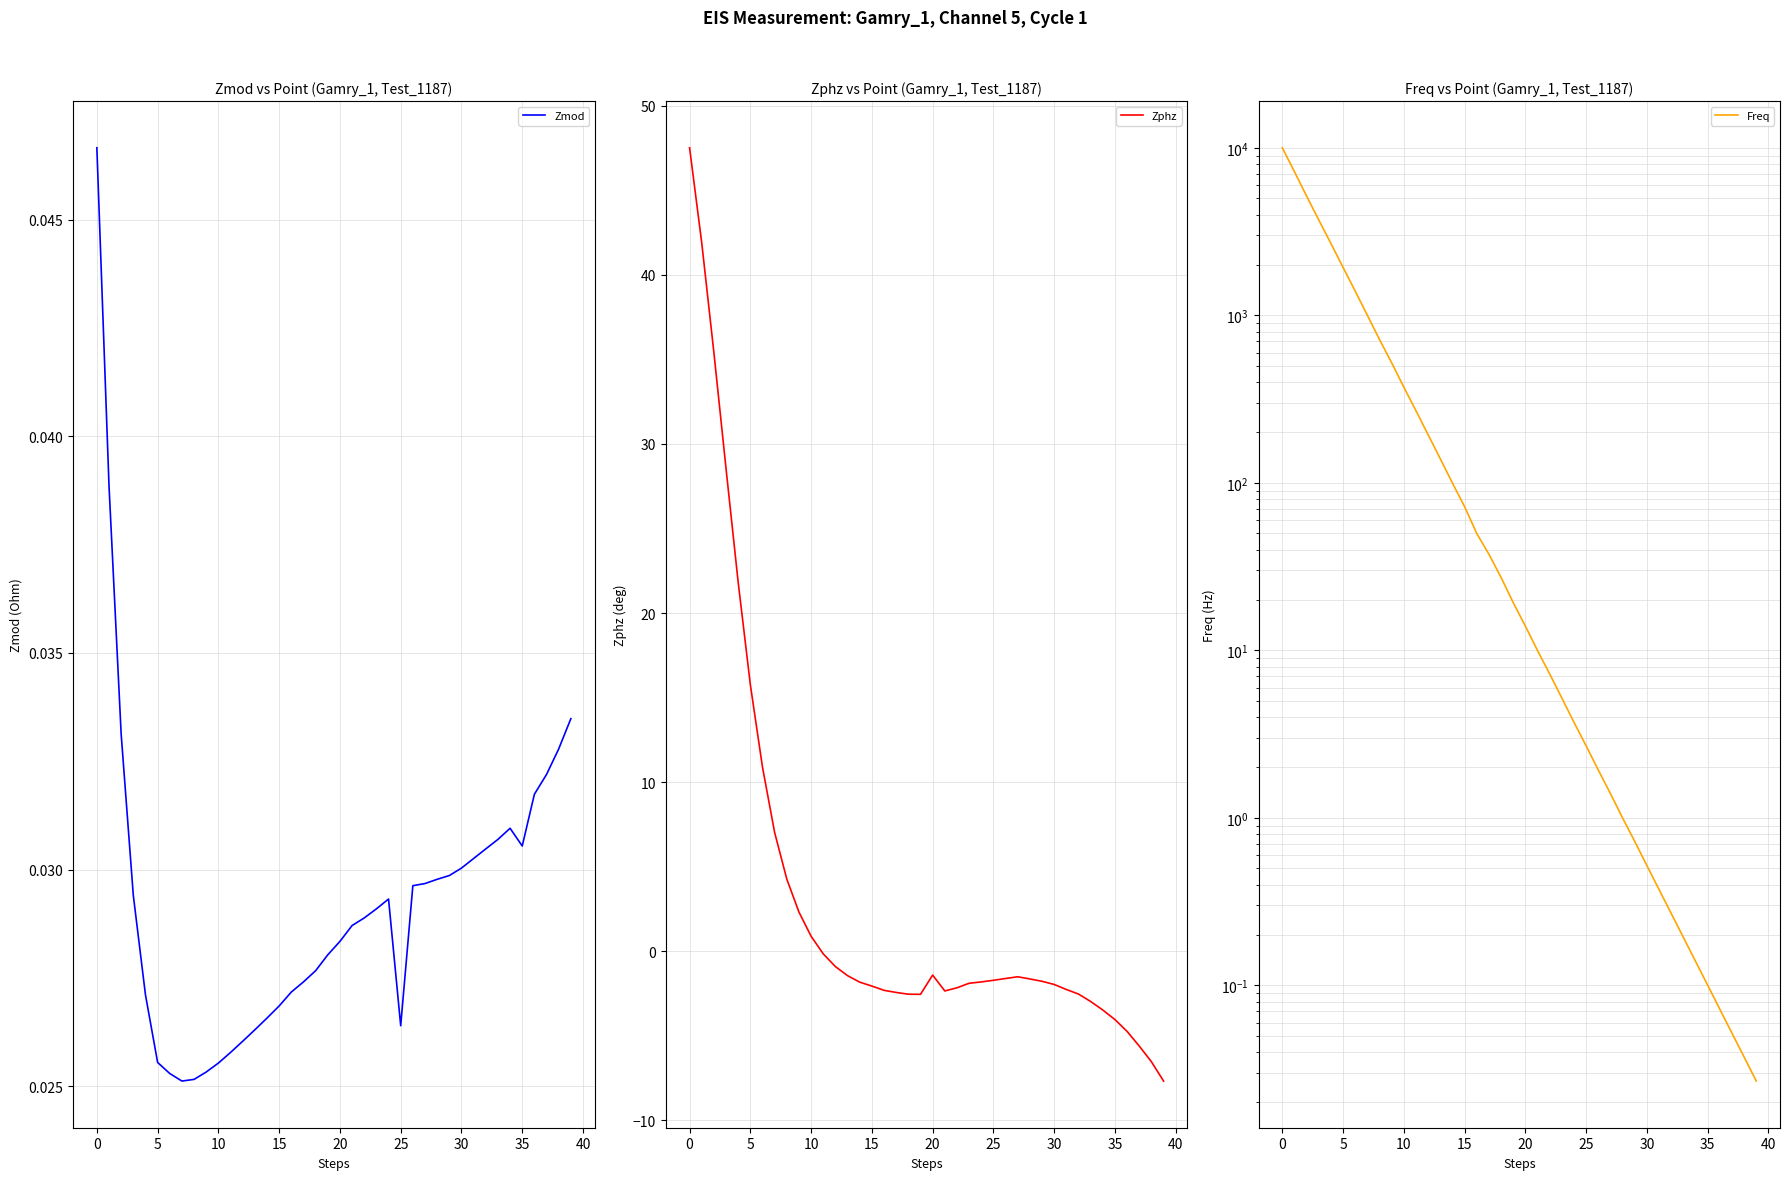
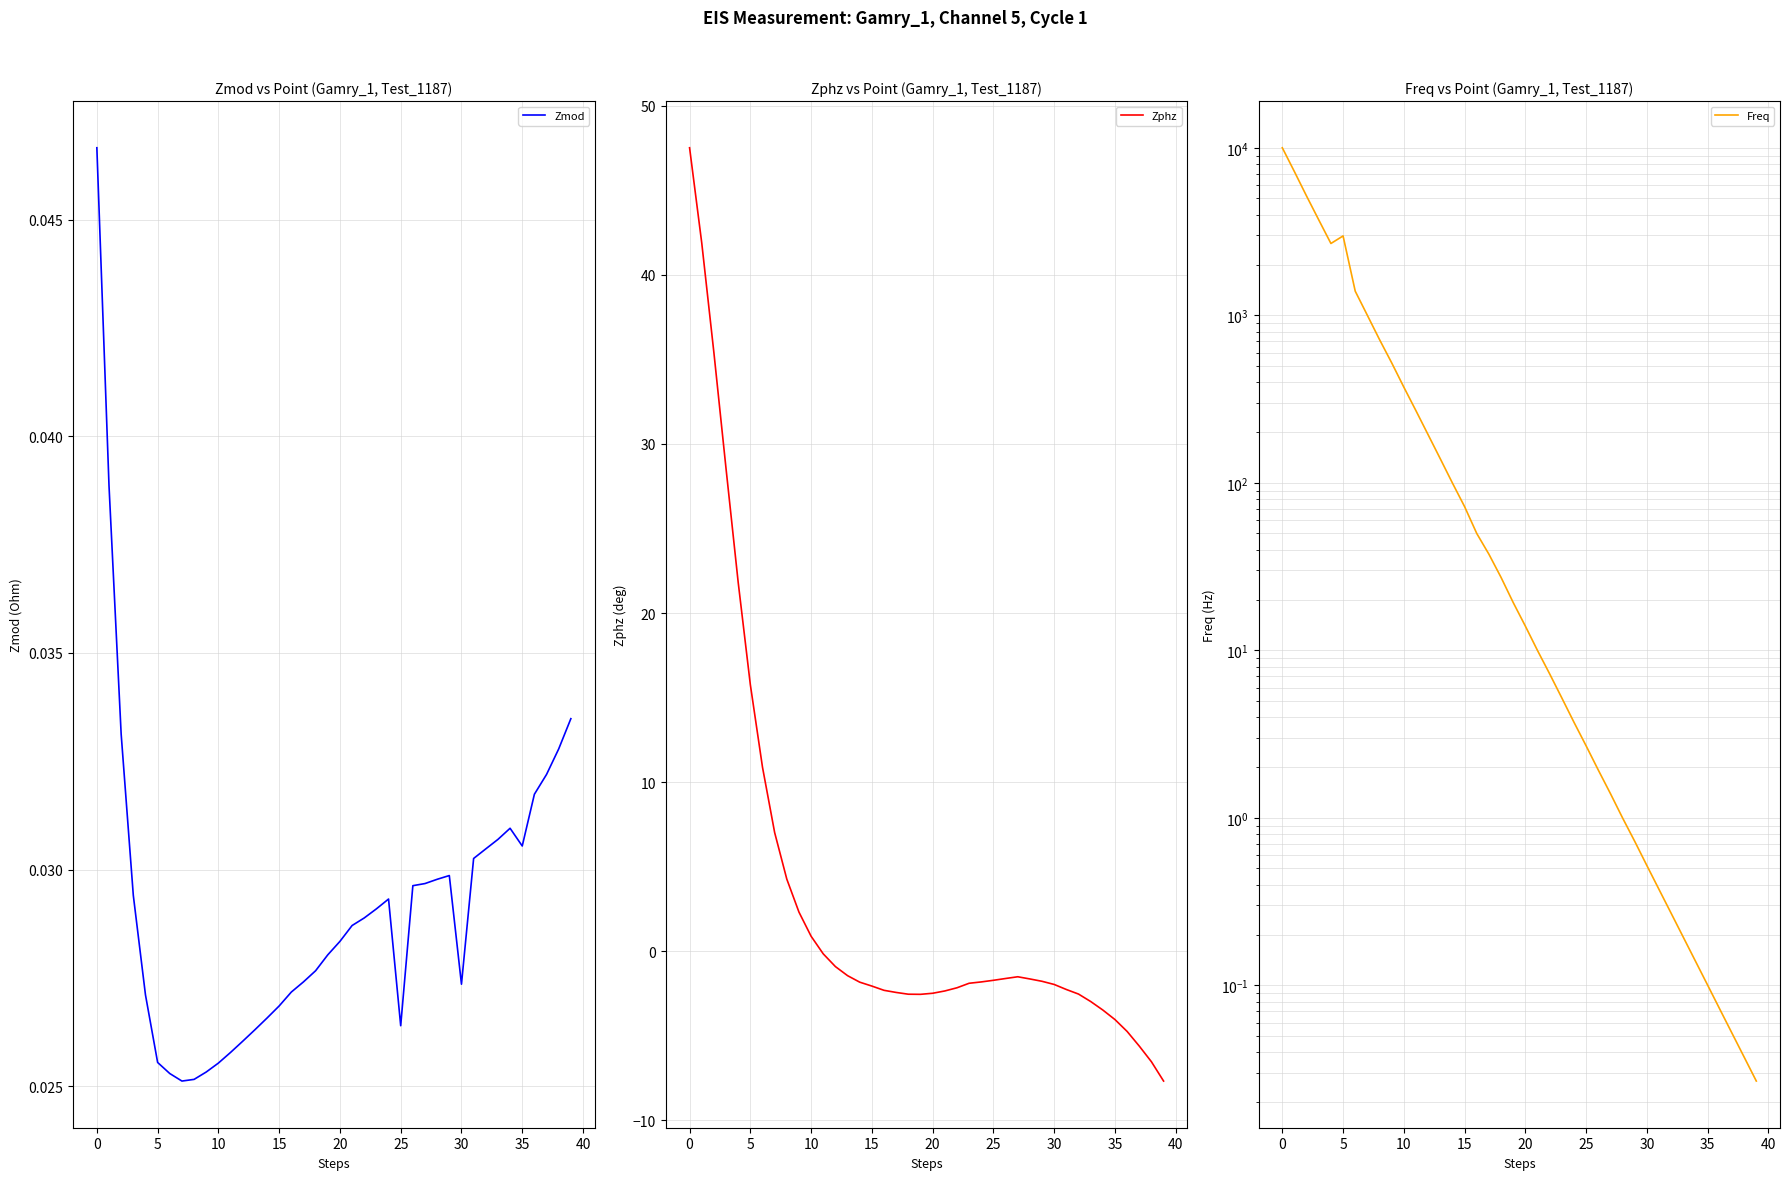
Zmod vs Point (Gamry_1, Test_1187), 30: 0.0300 -> 0.0274
Zphz vs Point (Gamry_1, Test_1187), 20: -1.4 -> -2.5
Freq vs Point (Gamry_1, Test_1187), 5: 1900 -> 3000
